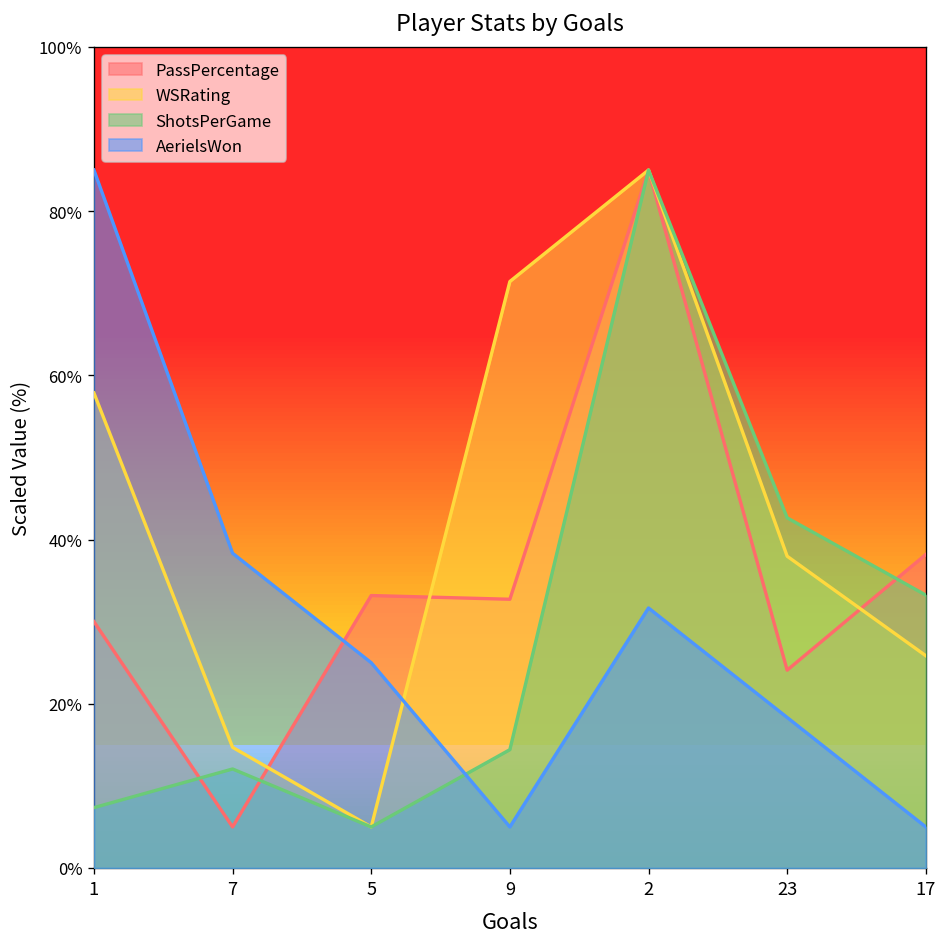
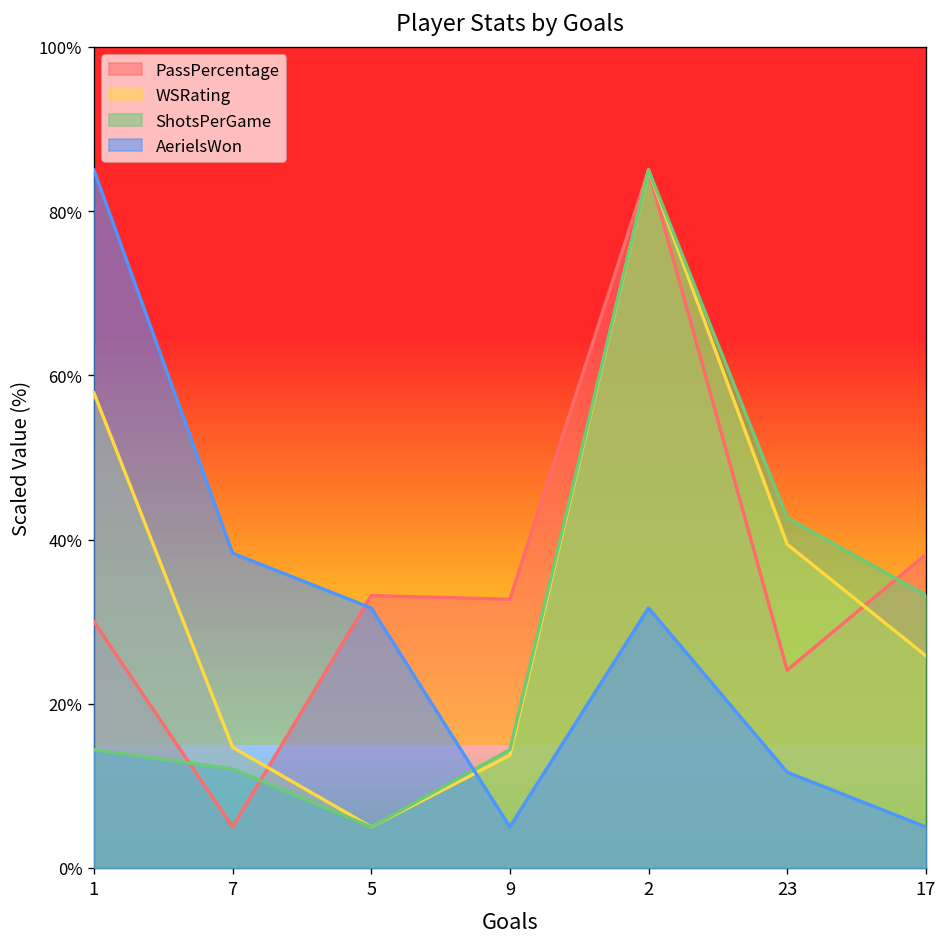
ShotsPerGame, 1: 7% -> 14%
AerielsWon, 5: 25% -> 32%
WSRating, 9: 71% -> 14%
WSRating, 23: 38% -> 39%
AerielsWon, 23: 18% -> 12%
